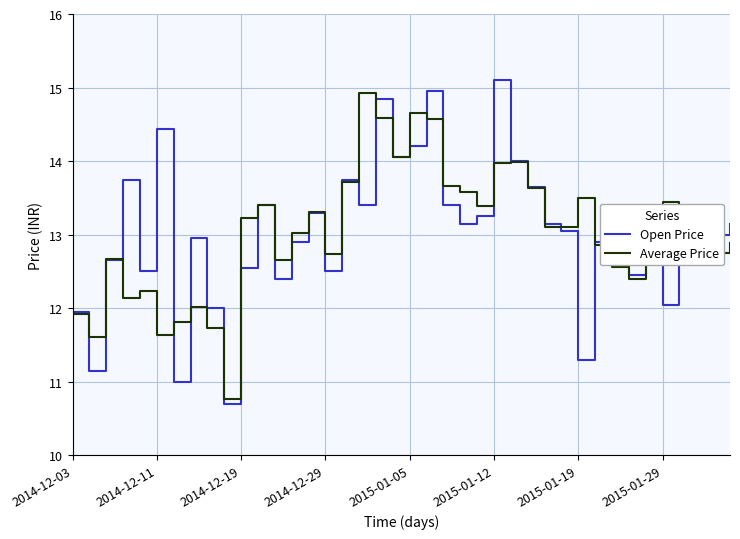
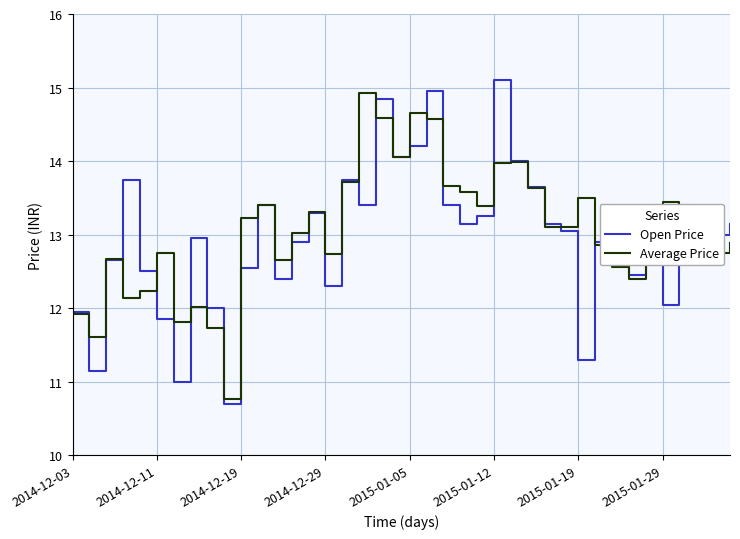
Open Price, 2014-12-11: 14.4 -> 11.9
Average Price, 2014-12-11: 11.6 -> 12.8
Open Price, 2014-12-29: 12.5 -> 12.3
